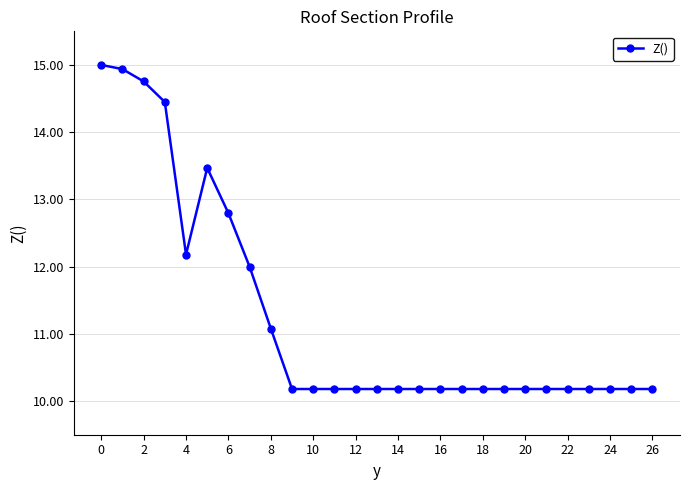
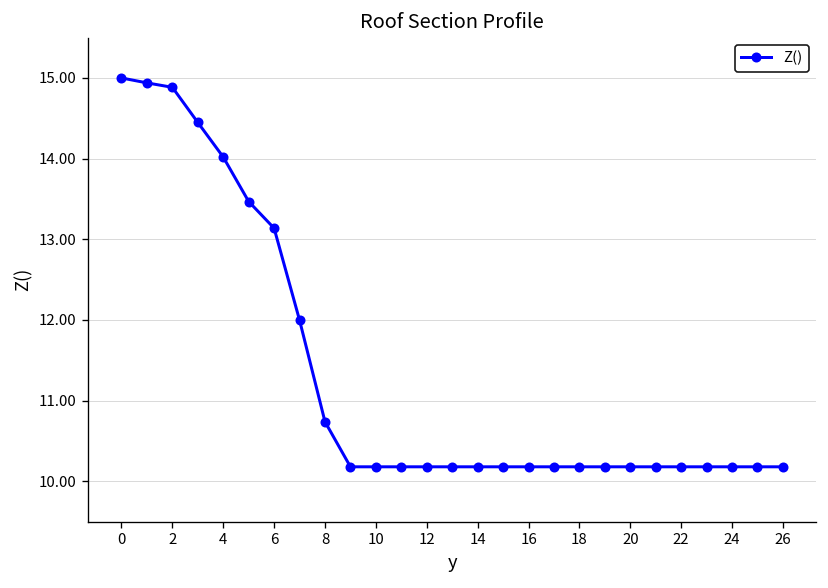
2: 14.8 -> 14.9
4: 12.2 -> 14.0
6: 12.8 -> 13.1
8: 11.1 -> 10.7
